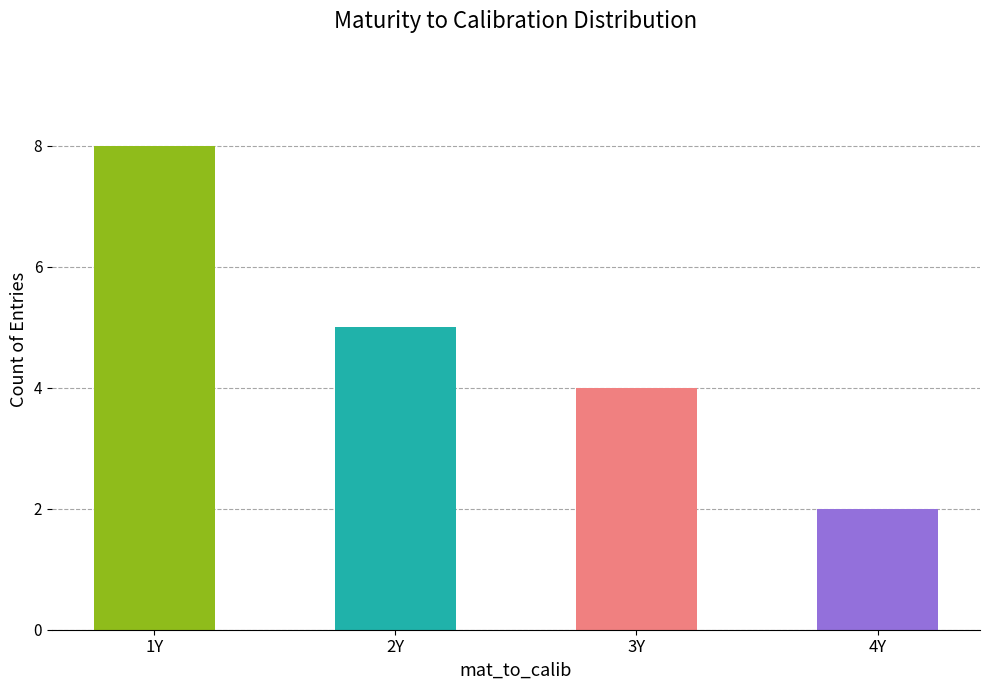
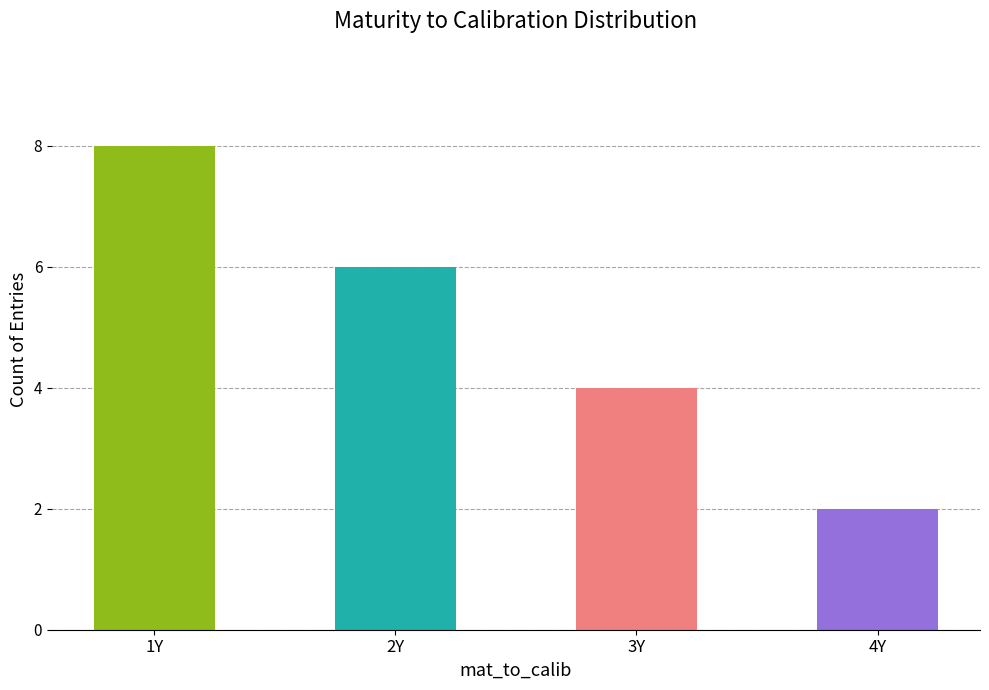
2Y: 5 -> 6
